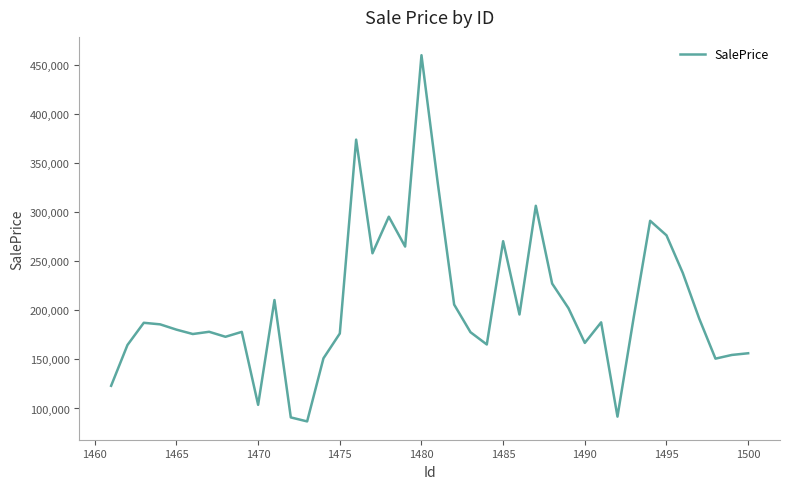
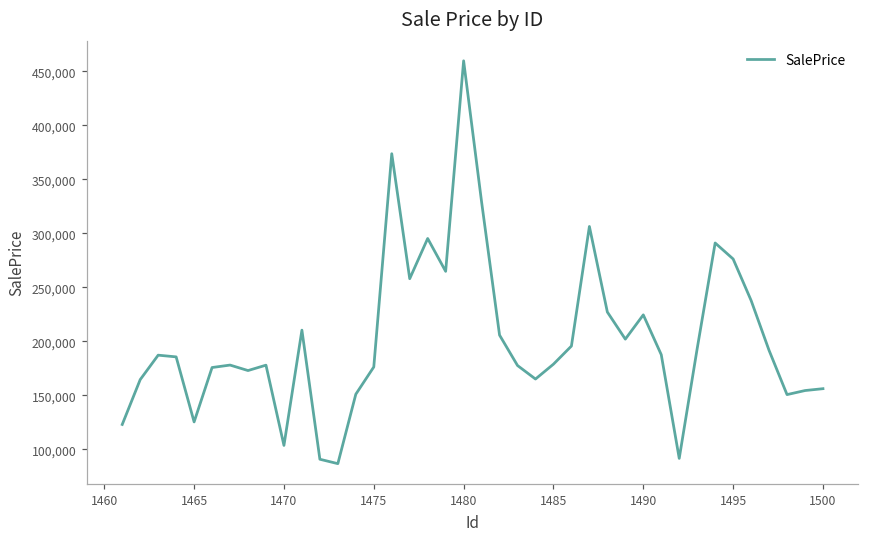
1465: 180,000 -> 130,000
1485: 270,000 -> 180,000
1490: 170,000 -> 220,000
